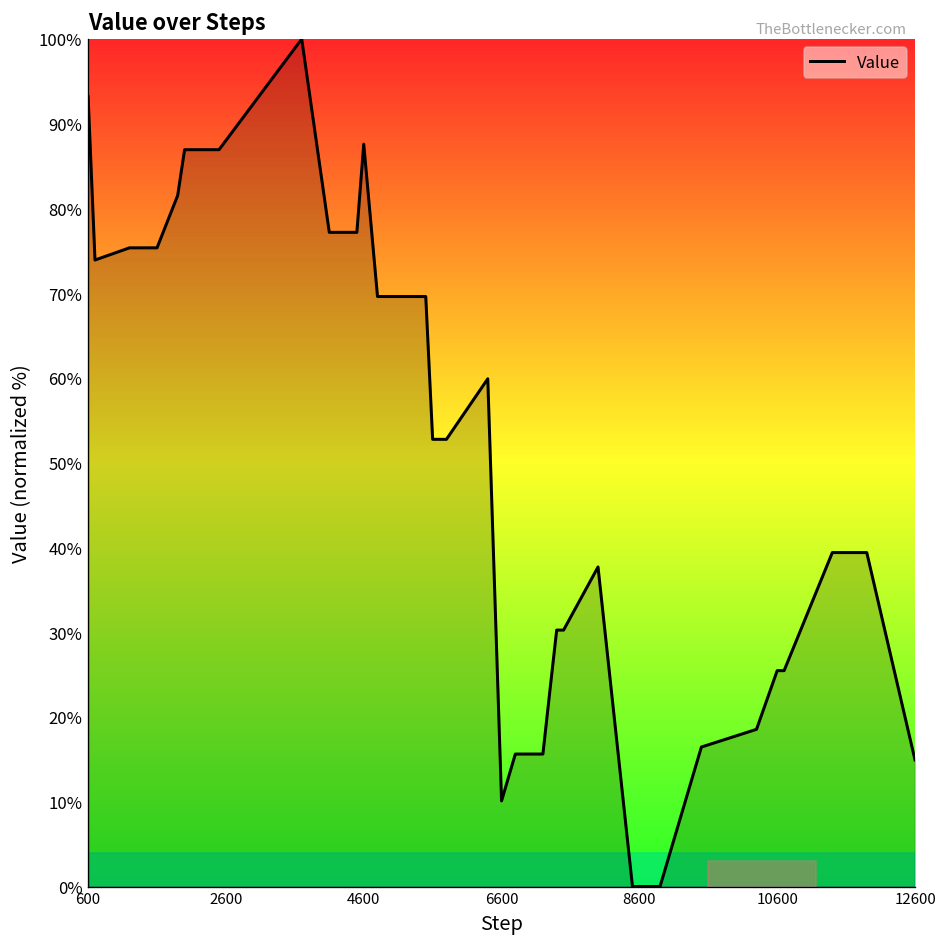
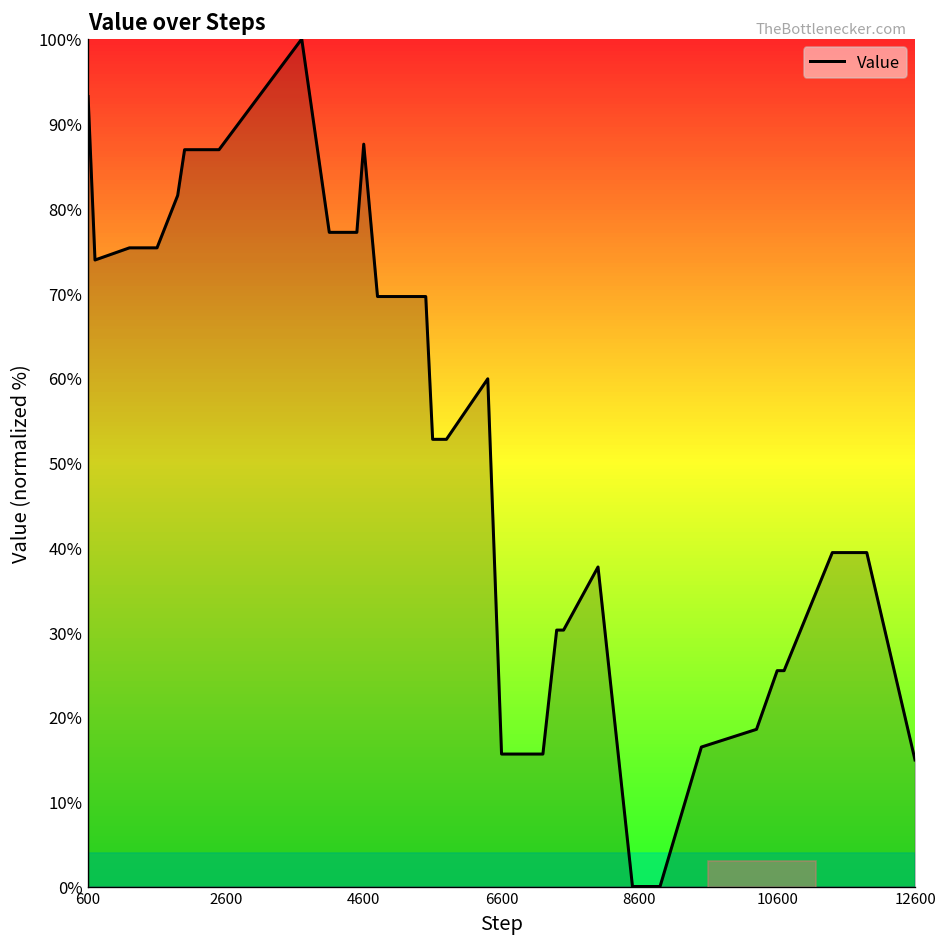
6600: 10% -> 16%
